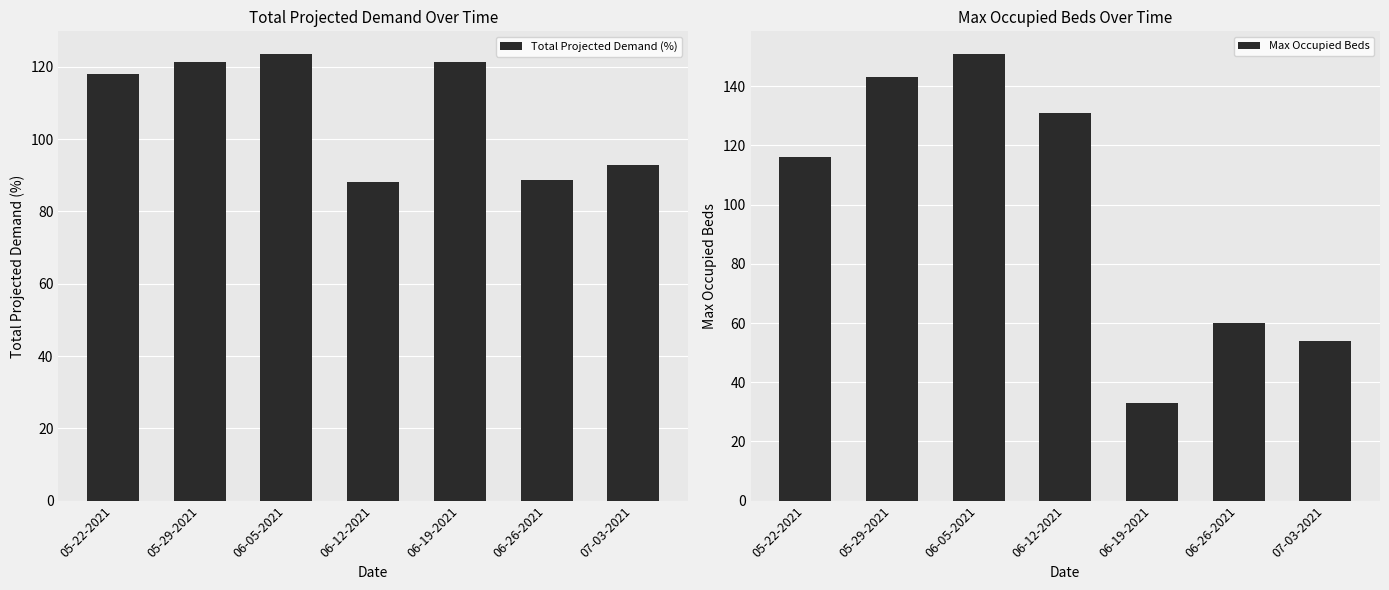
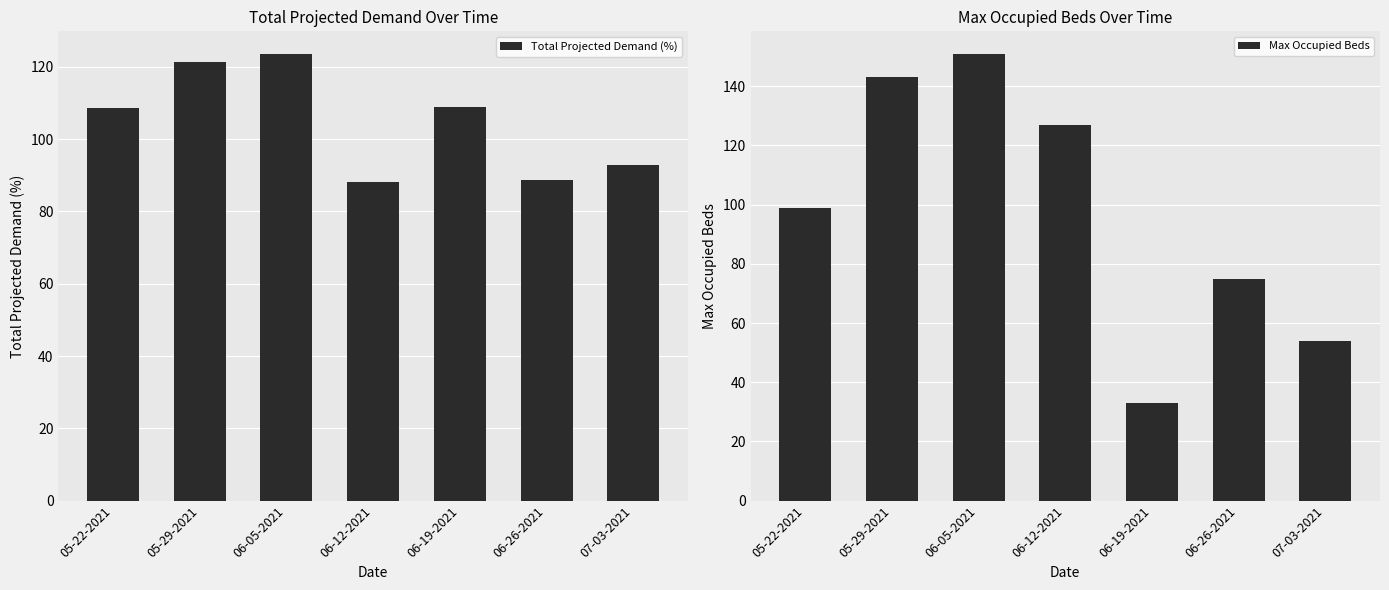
Total Projected Demand Over Time, 05-22-2021: 118 -> 109
Total Projected Demand Over Time, 06-19-2021: 121 -> 109
Max Occupied Beds Over Time, 05-22-2021: 116 -> 99
Max Occupied Beds Over Time, 06-12-2021: 131 -> 127
Max Occupied Beds Over Time, 06-26-2021: 60 -> 75
